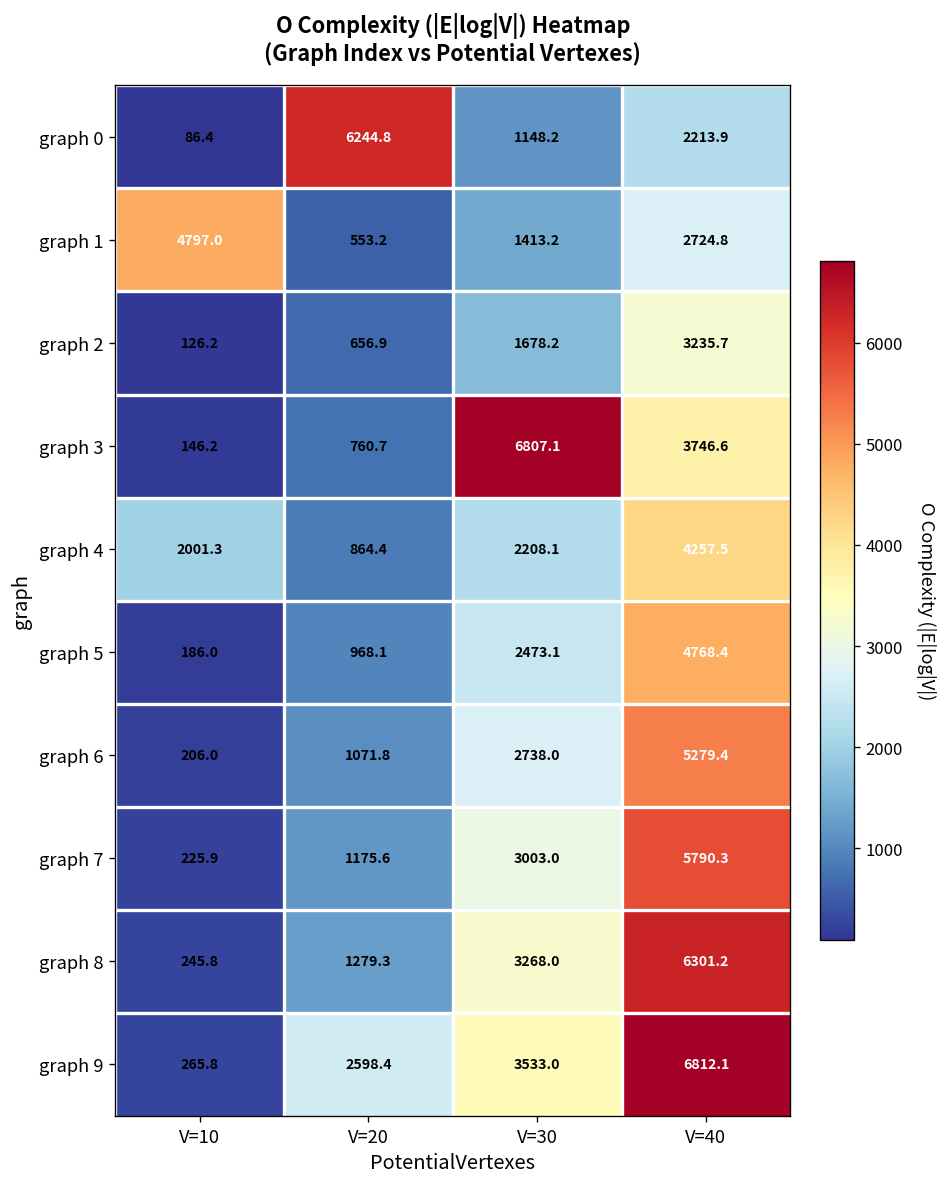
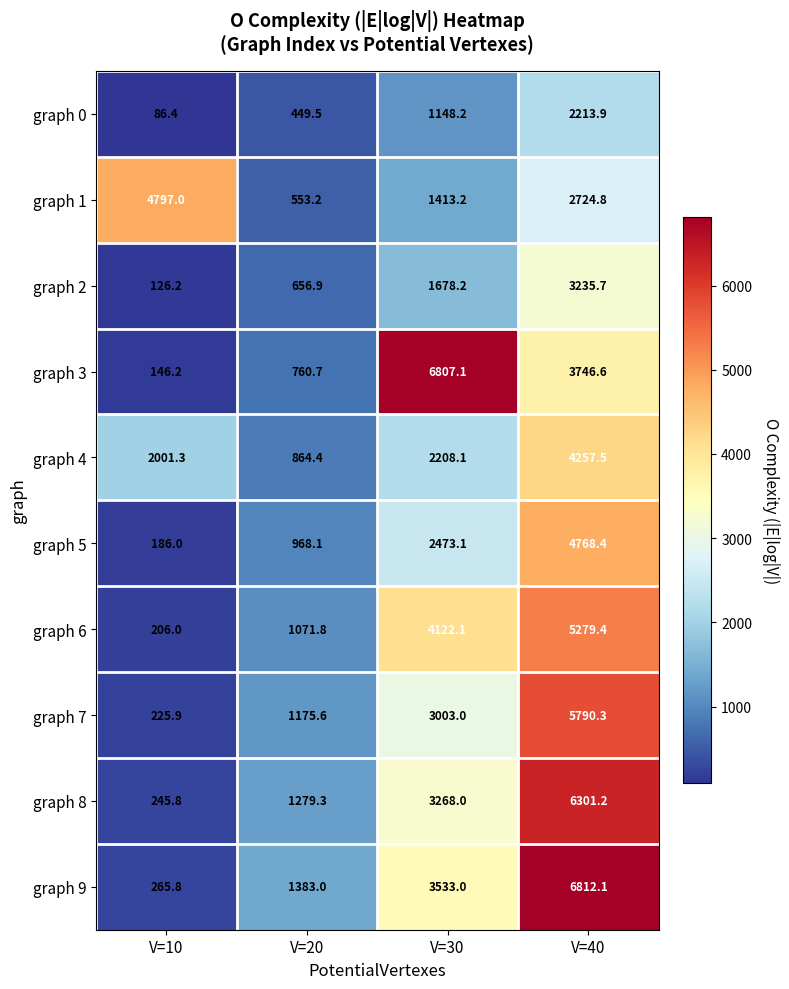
graph 0, V=20: 6244.8 -> 449.5
graph 6, V=30: 2738.0 -> 4122.1
graph 9, V=20: 2598.4 -> 1383.0
